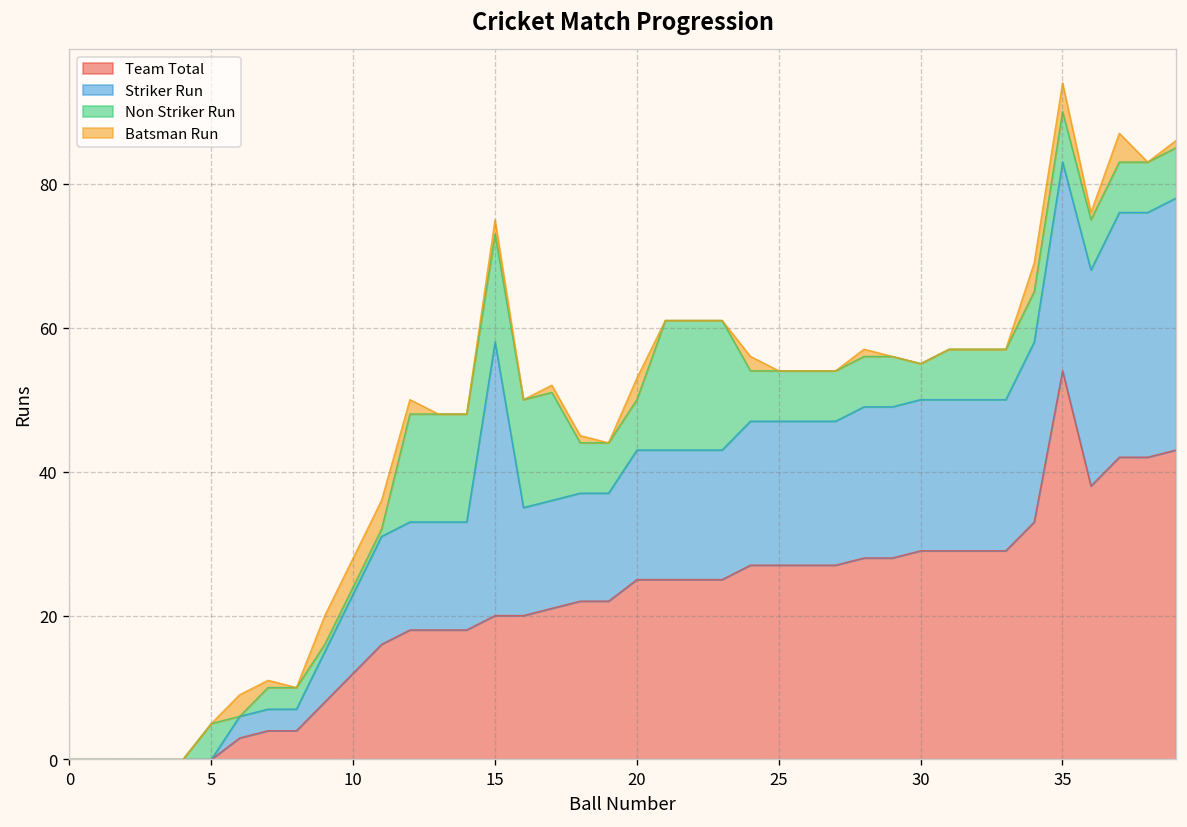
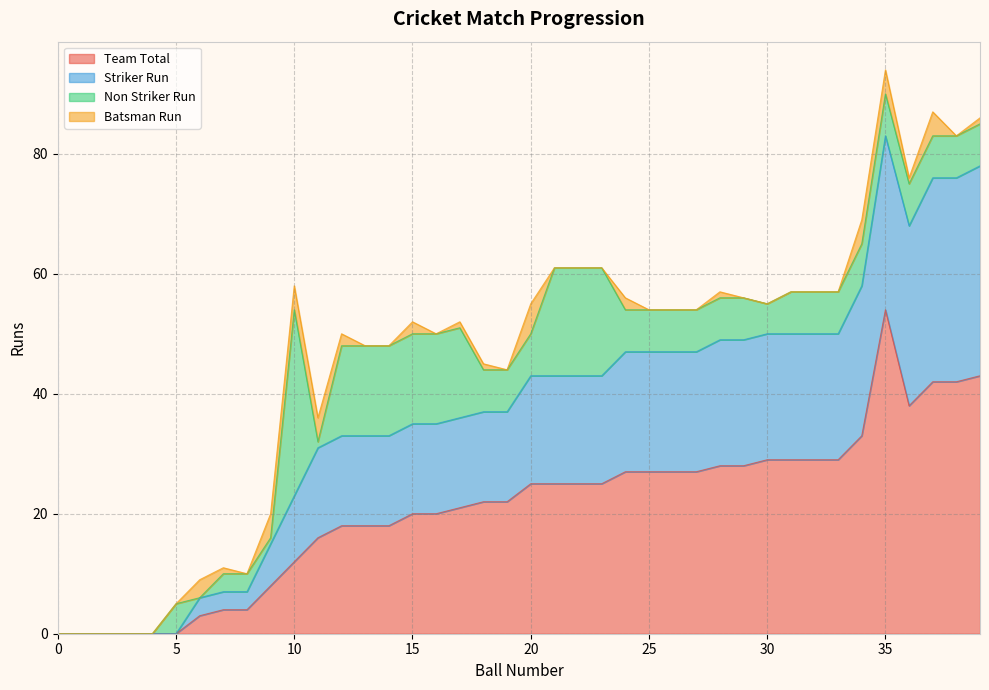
Non Striker Run, 10: 1 -> 31
Striker Run, 15: 38 -> 15
Batsman Run, 20: 3 -> 5
